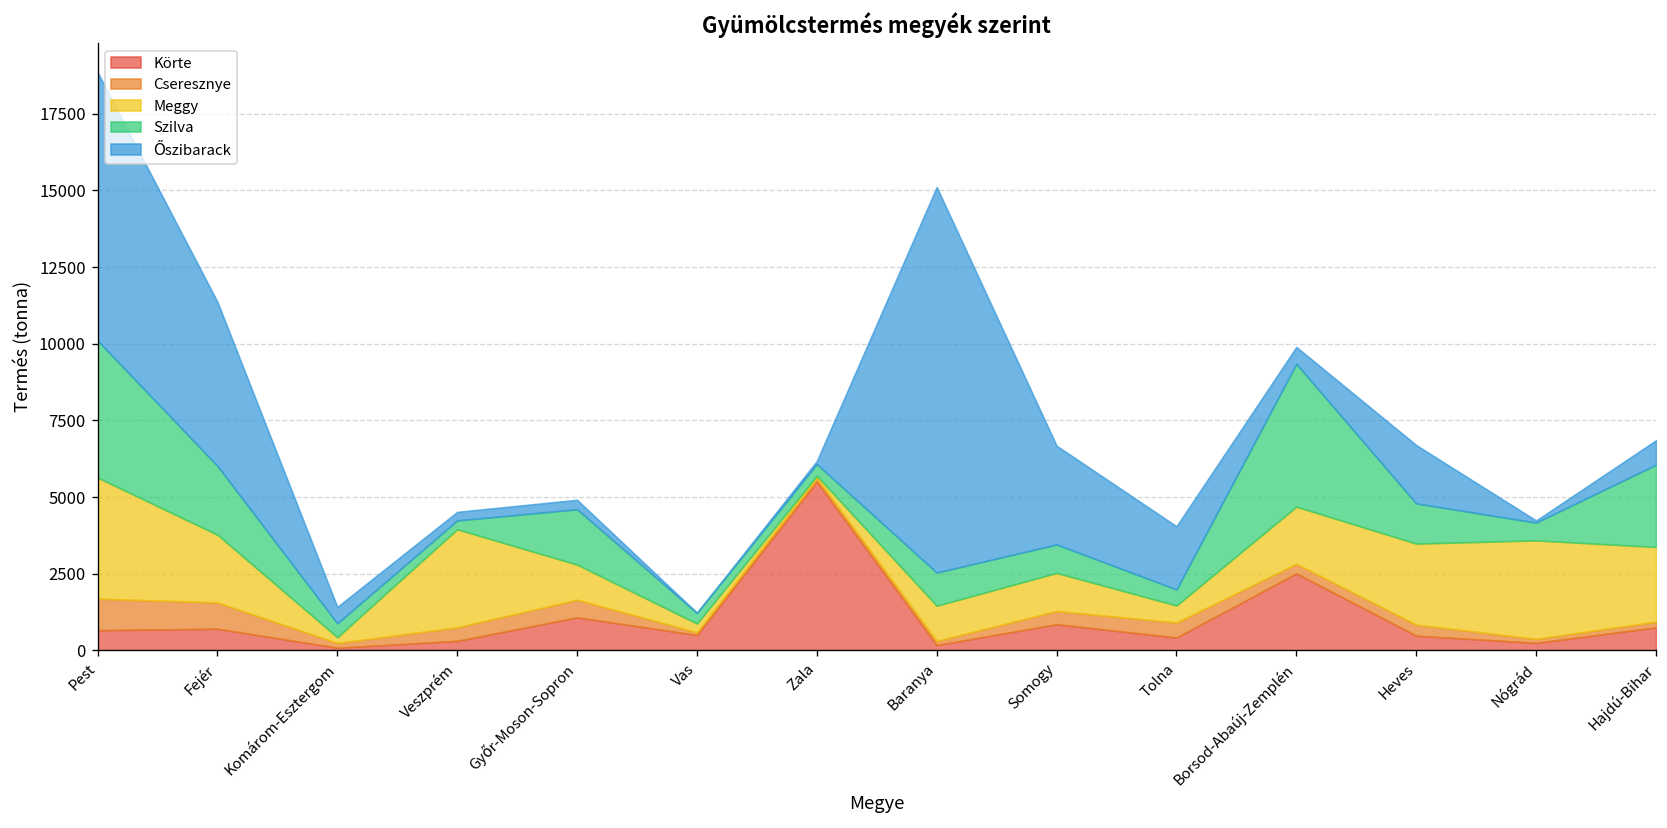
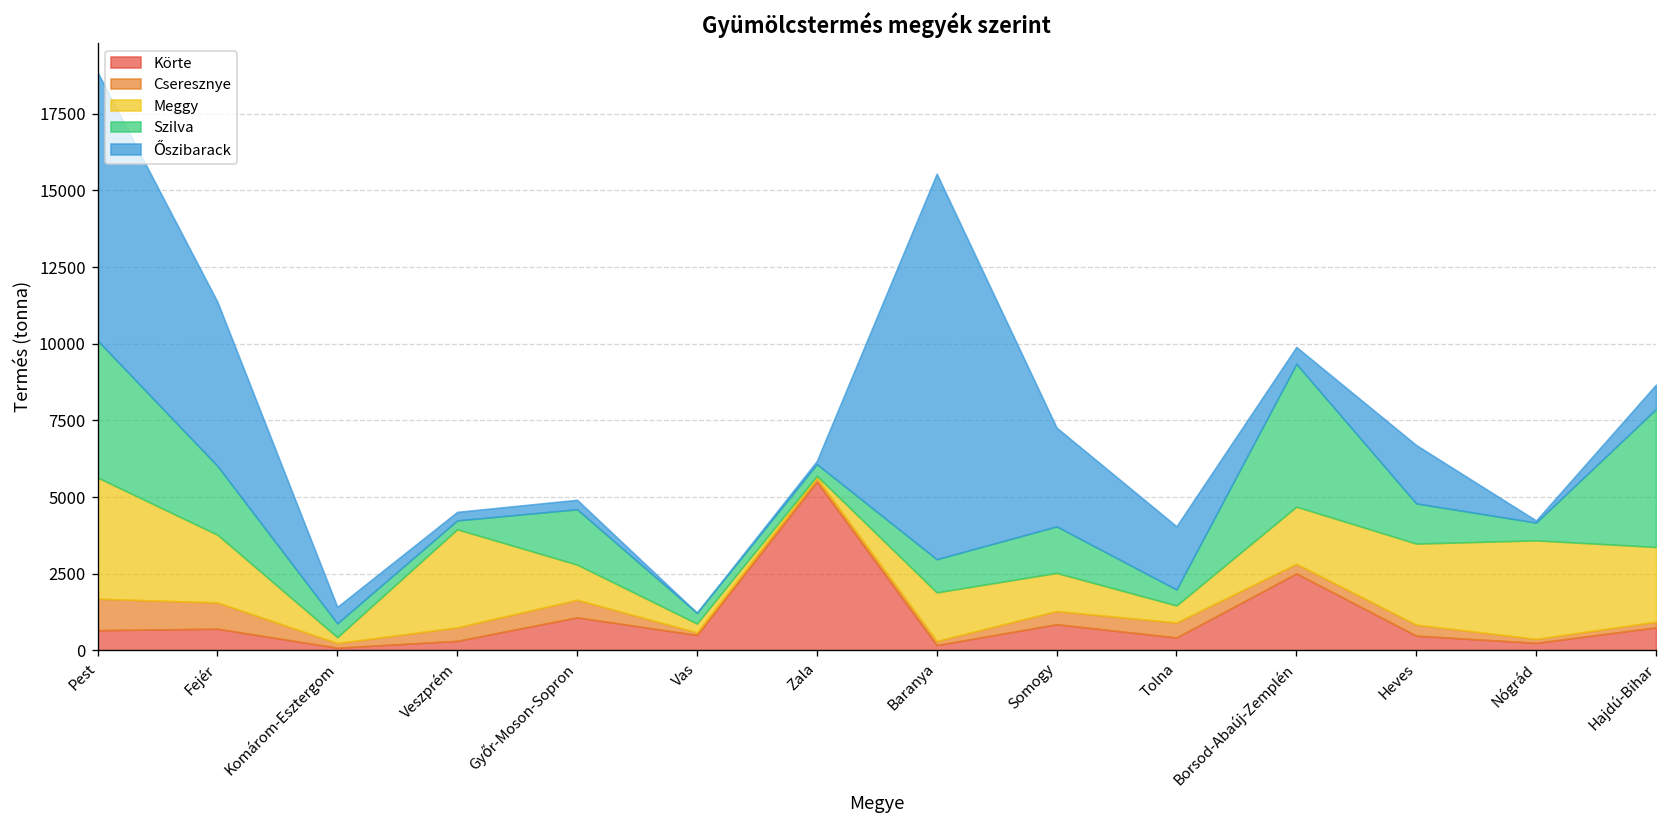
Meggy, Baranya: 1100 -> 1600
Szilva, Somogy: 900 -> 1500
Szilva, Hajdú-Bihar: 2700 -> 4500
